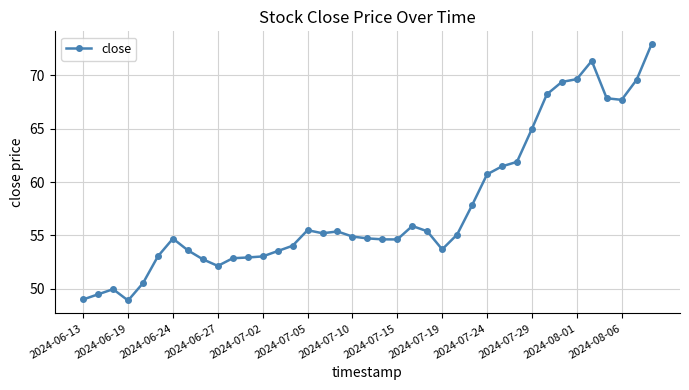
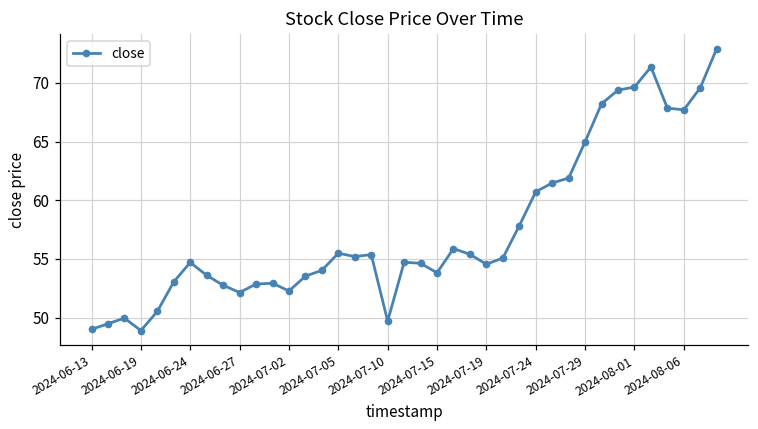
2024-07-02: 53.0 -> 52.3
2024-07-10: 54.9 -> 49.7
2024-07-15: 54.6 -> 53.8
2024-07-19: 53.7 -> 54.6
